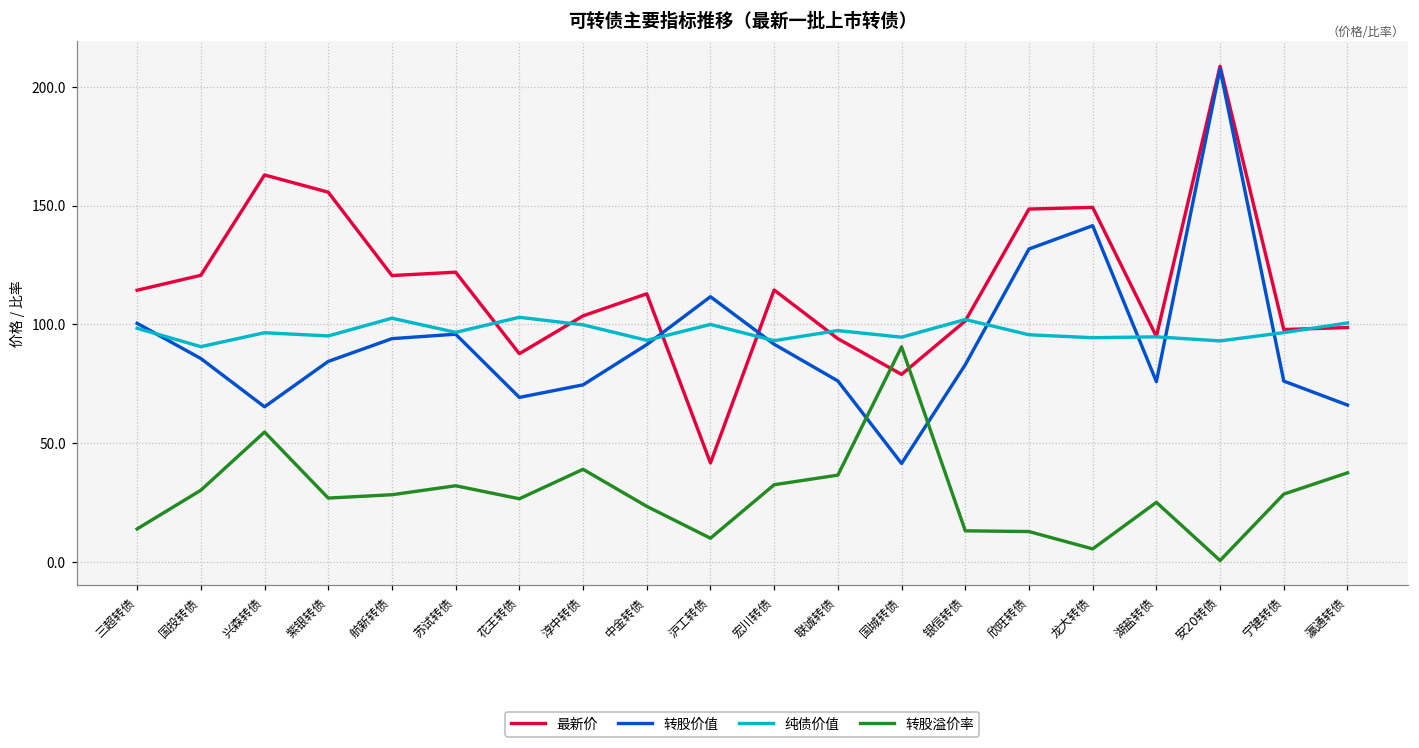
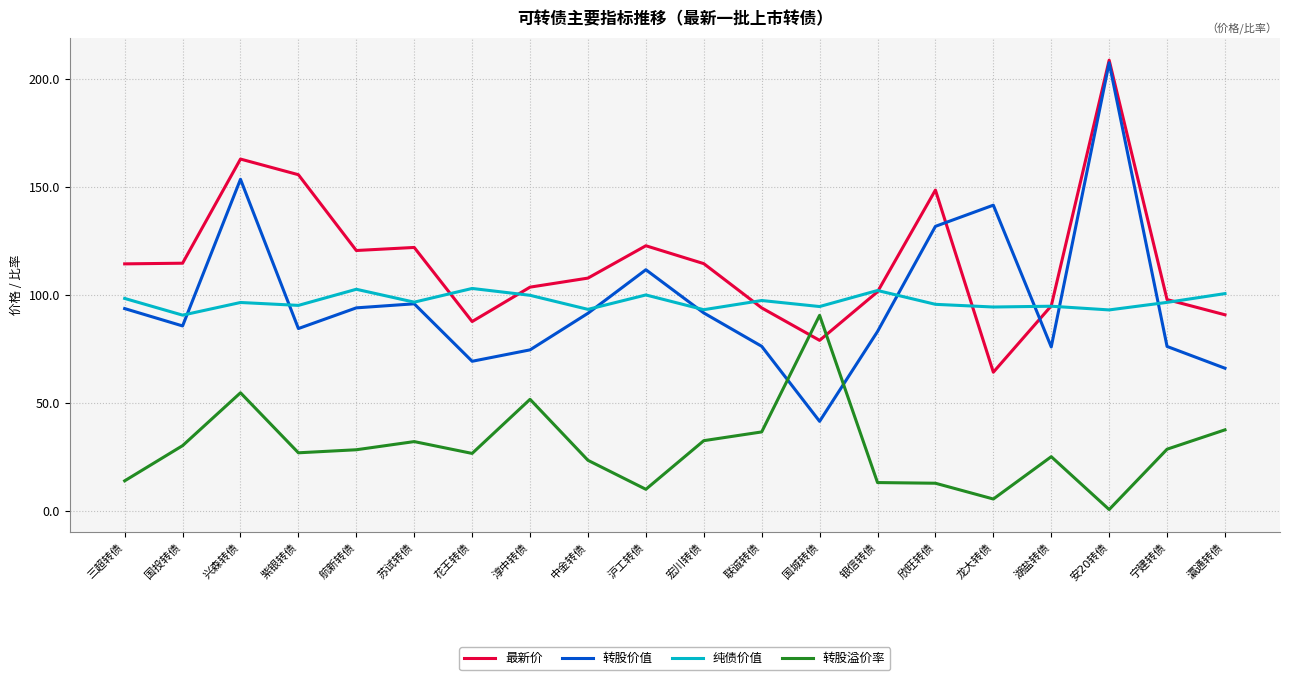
转股价值, 三超转债: 100 -> 94
最新价, 国投转债: 121 -> 115
转股价值, 兴森转债: 65 -> 154
转股溢价率, 淳中转债: 39 -> 52
最新价, 中金转债: 113 -> 108
最新价, 沪工转债: 42 -> 123
最新价, 龙大转债: 149 -> 64
最新价, 瀛通转债: 99 -> 91
